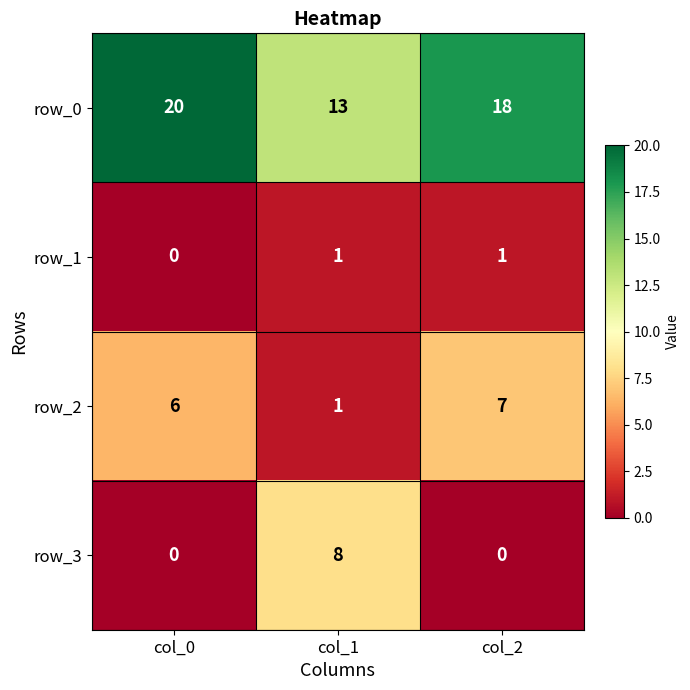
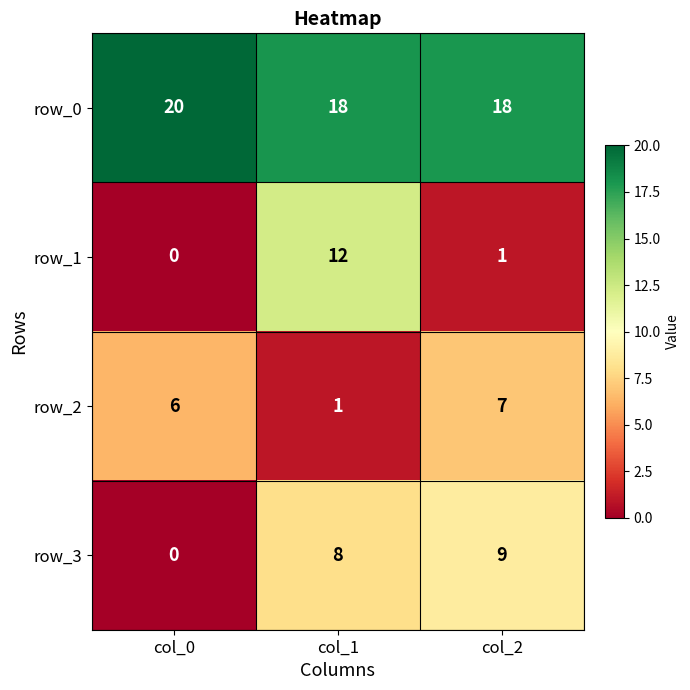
row_0, col_1: 13 -> 18
row_1, col_1: 1 -> 12
row_3, col_2: 0 -> 9
